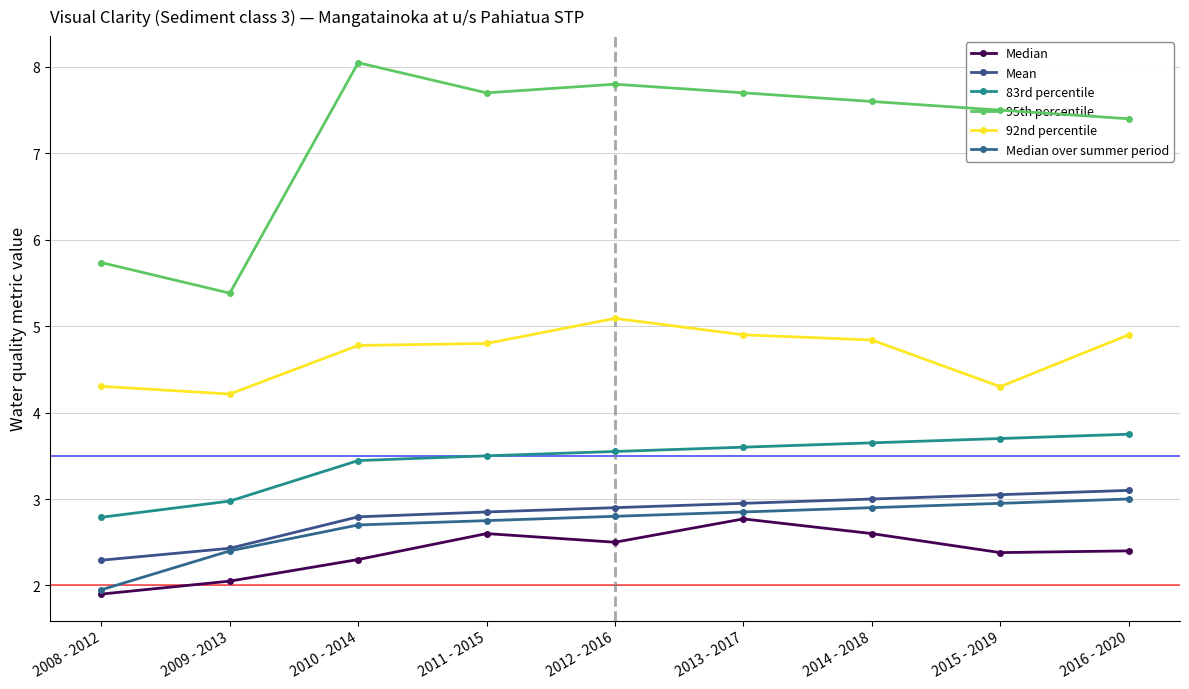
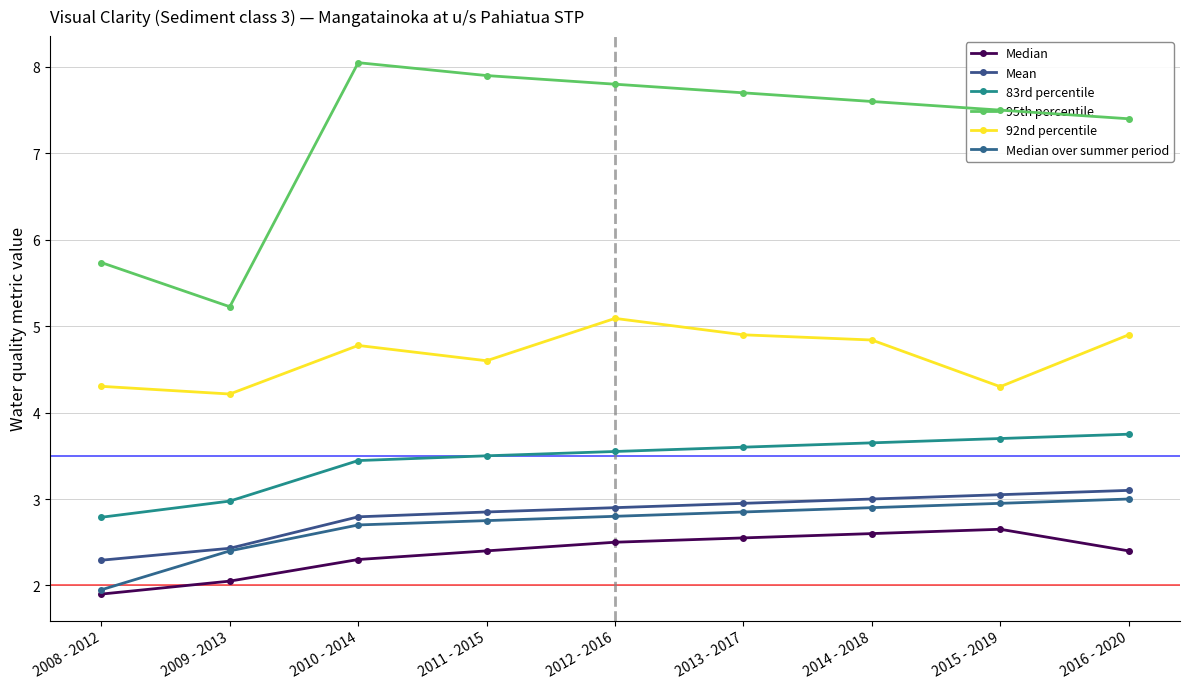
95th percentile, 2009 - 2013: 5.4 -> 5.2
Median, 2011 - 2015: 2.6 -> 2.4
95th percentile, 2011 - 2015: 7.7 -> 7.9
92nd percentile, 2011 - 2015: 4.8 -> 4.6
Median, 2013 - 2017: 2.8 -> 2.6
Median, 2015 - 2019: 2.4 -> 2.7
